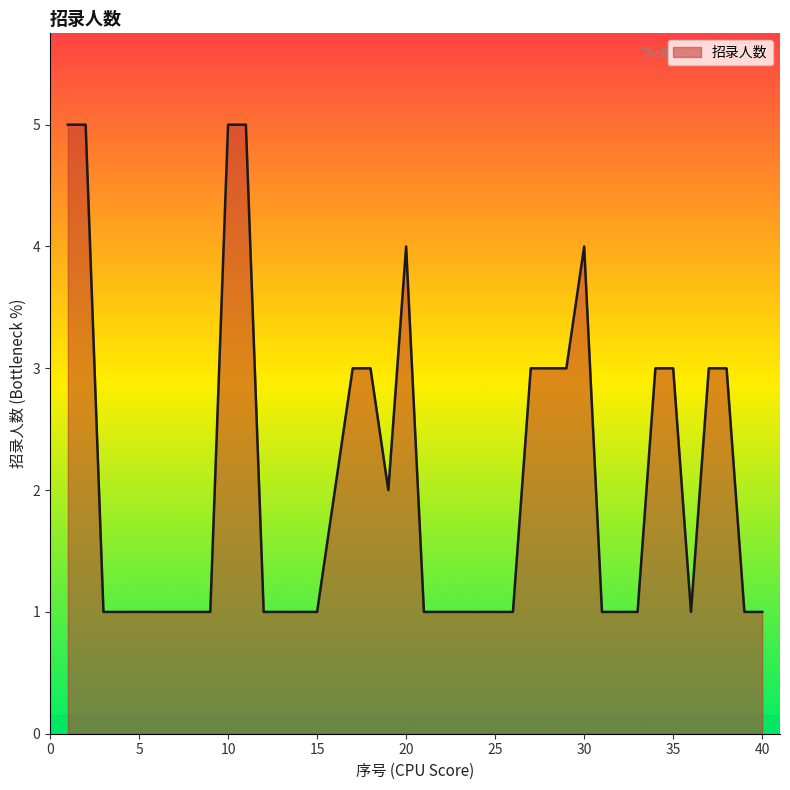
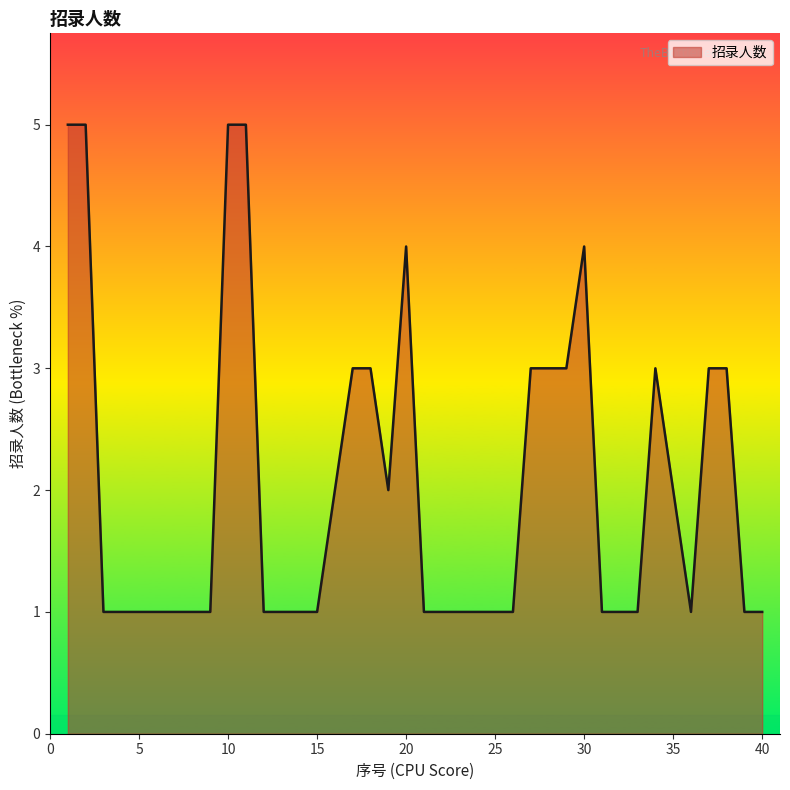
35: 3 -> 2
